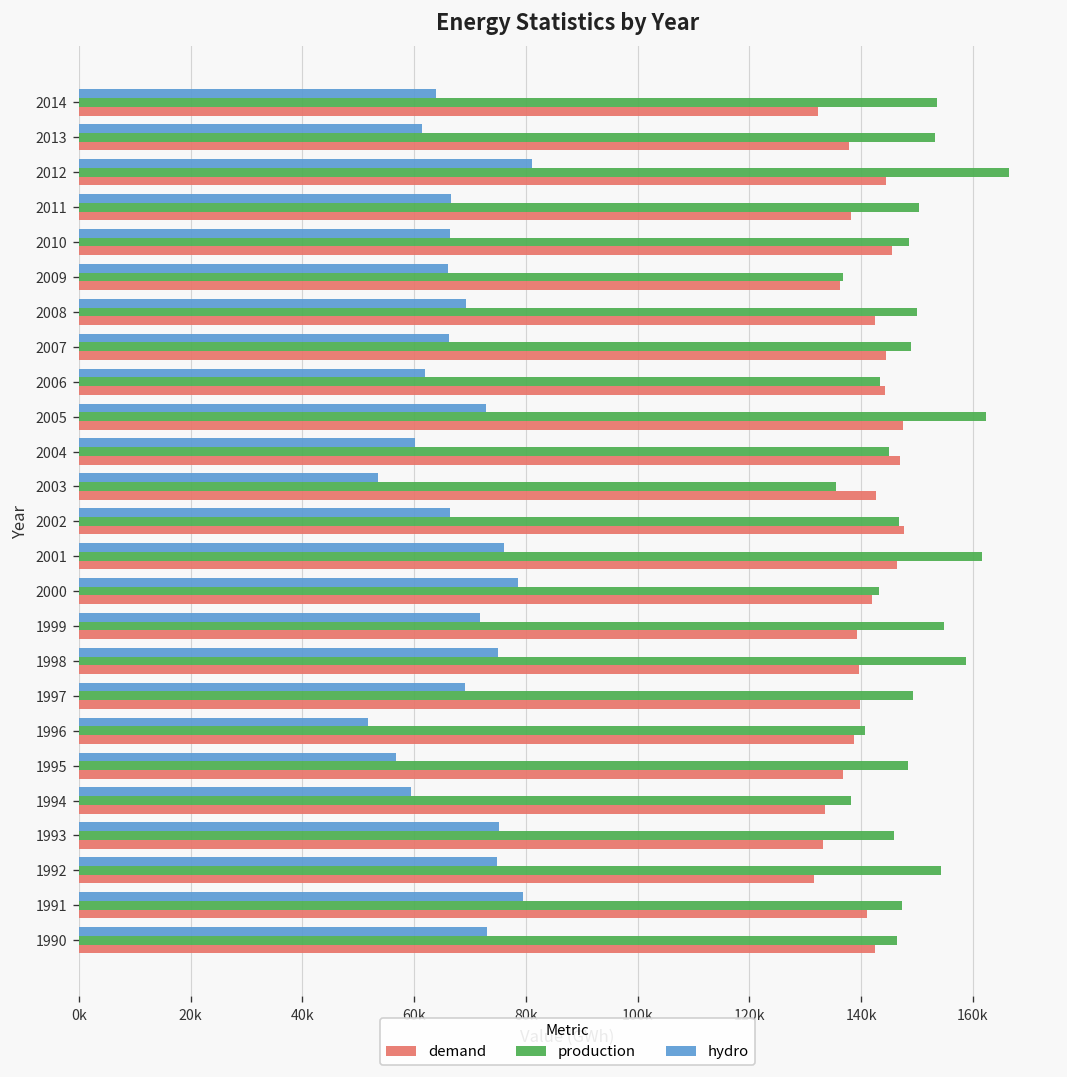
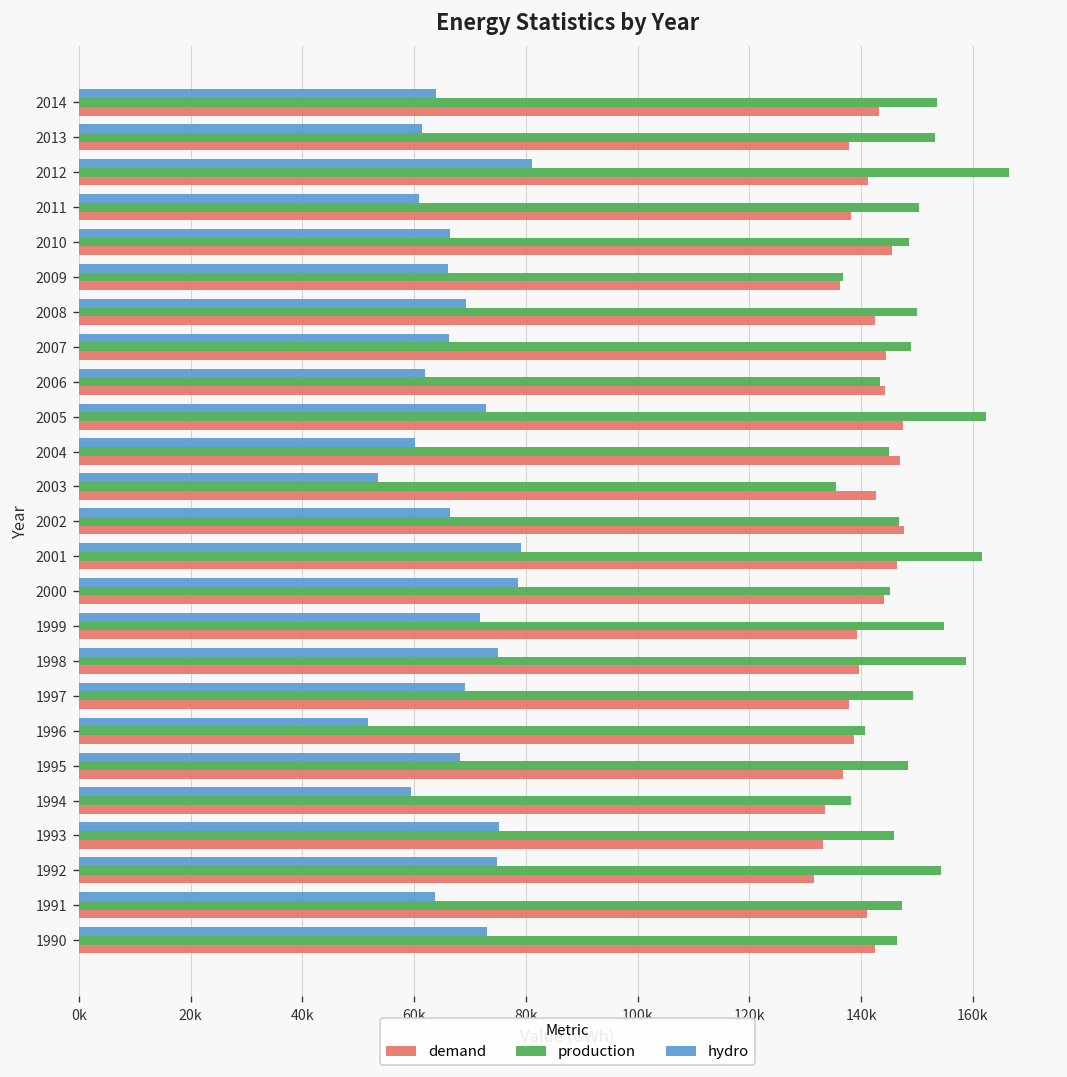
demand, 2014: 132000 -> 143000
demand, 2012: 144000 -> 141000
hydro, 2011: 67000 -> 61000
hydro, 2001: 76000 -> 79000
production, 2000: 143000 -> 145000
demand, 2000: 142000 -> 144000
demand, 1997: 140000 -> 138000
hydro, 1995: 57000 -> 68000
hydro, 1991: 79000 -> 64000
